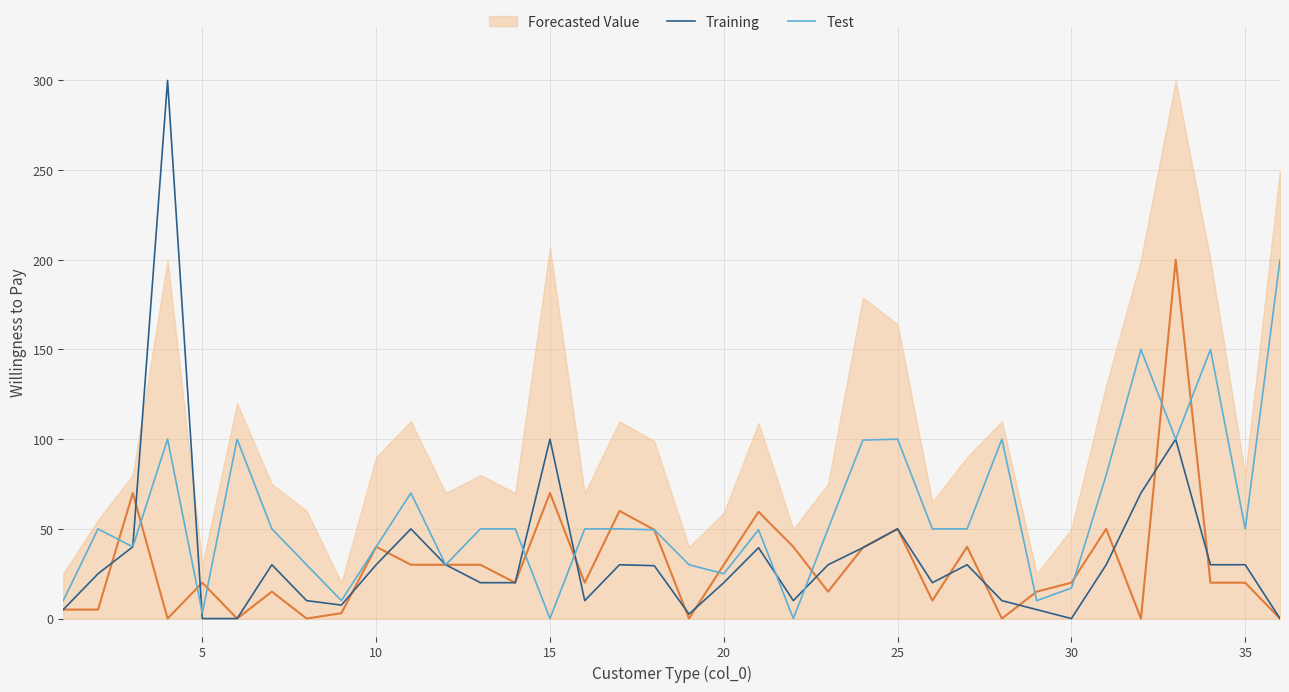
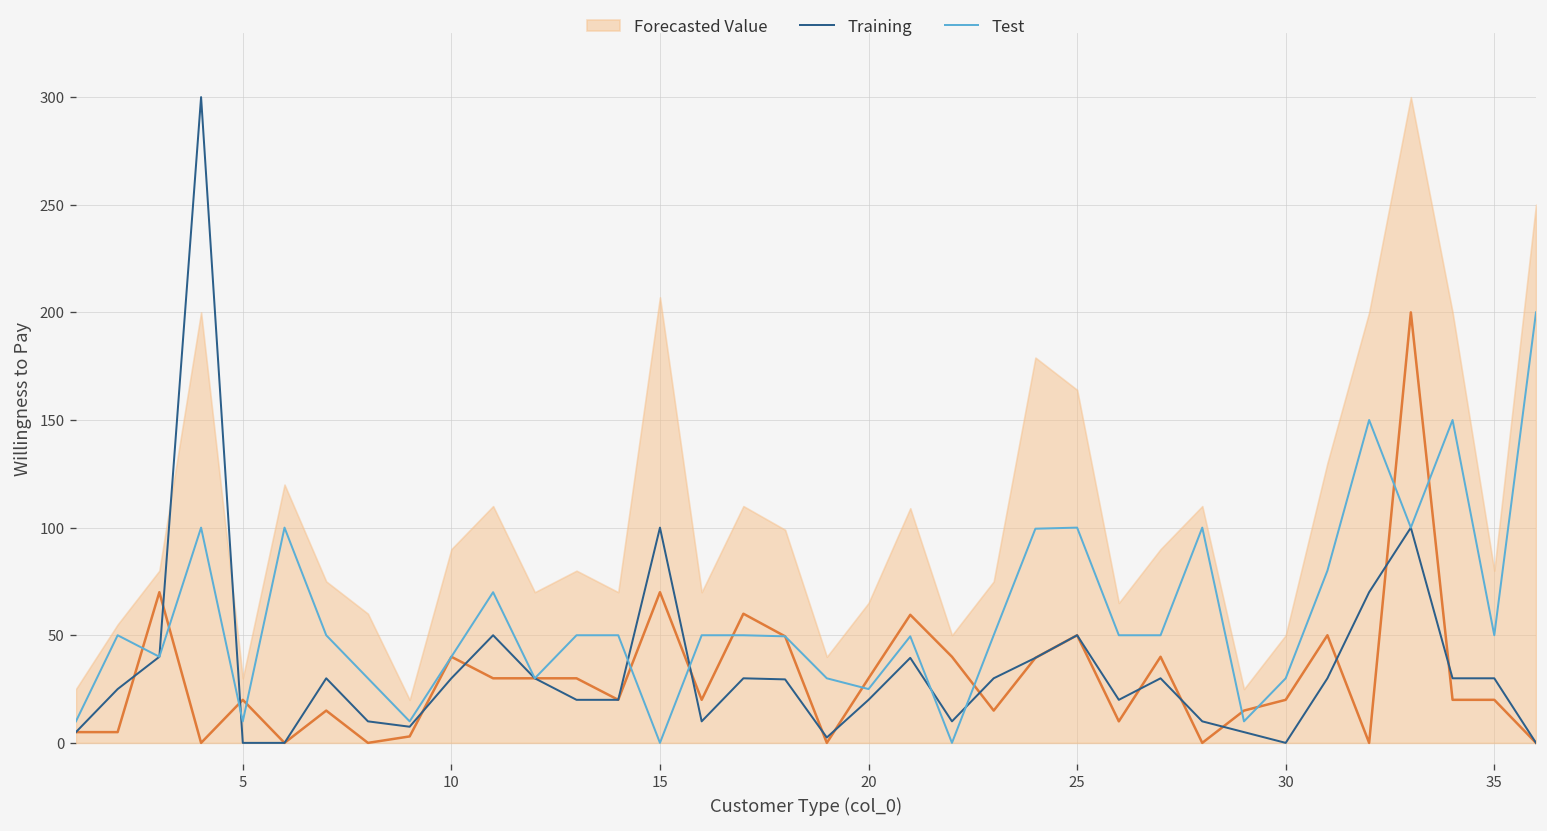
Test, 5: 3 -> 10
Forecasted Value, 20: 59 -> 65
Test, 30: 17 -> 30
